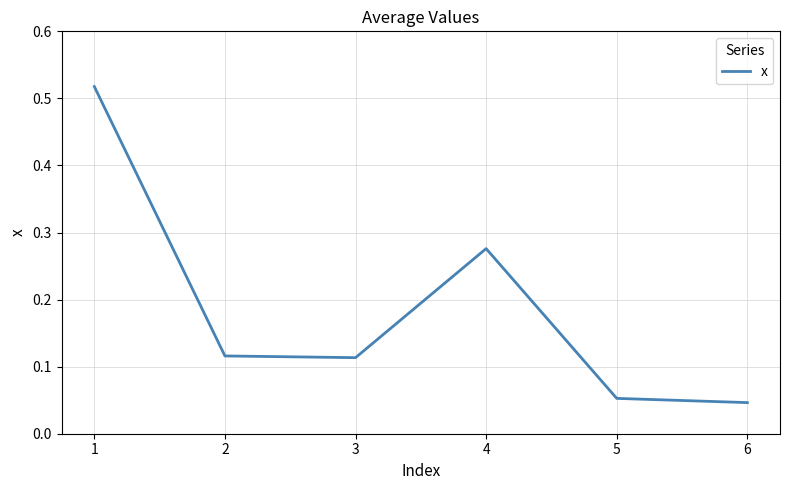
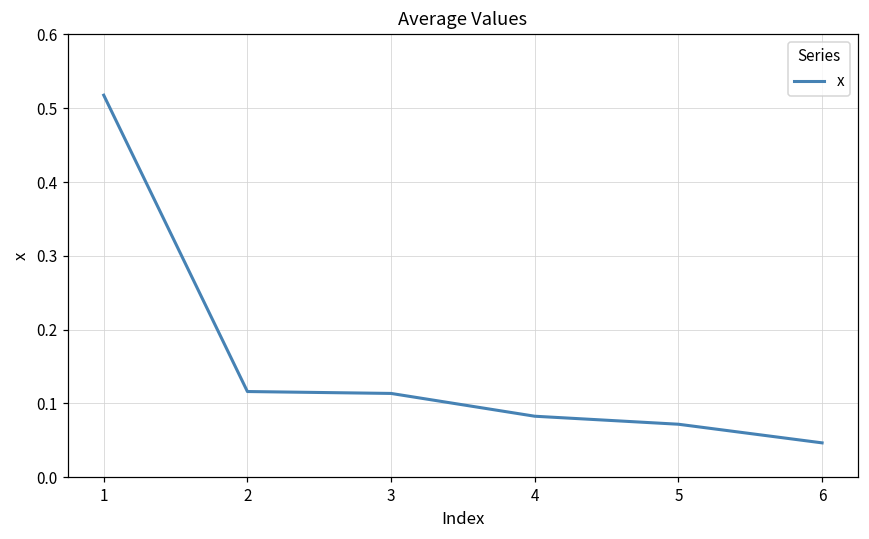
4: 0.28 -> 0.08
5: 0.05 -> 0.07
